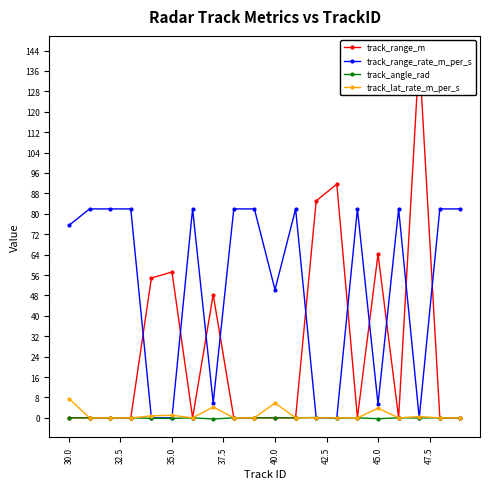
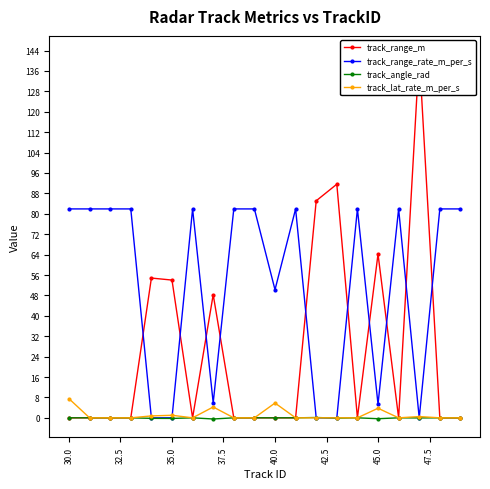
track_range_rate_m_per_s, 30.0: 75 -> 82
track_range_m, 35.0: 57 -> 54
